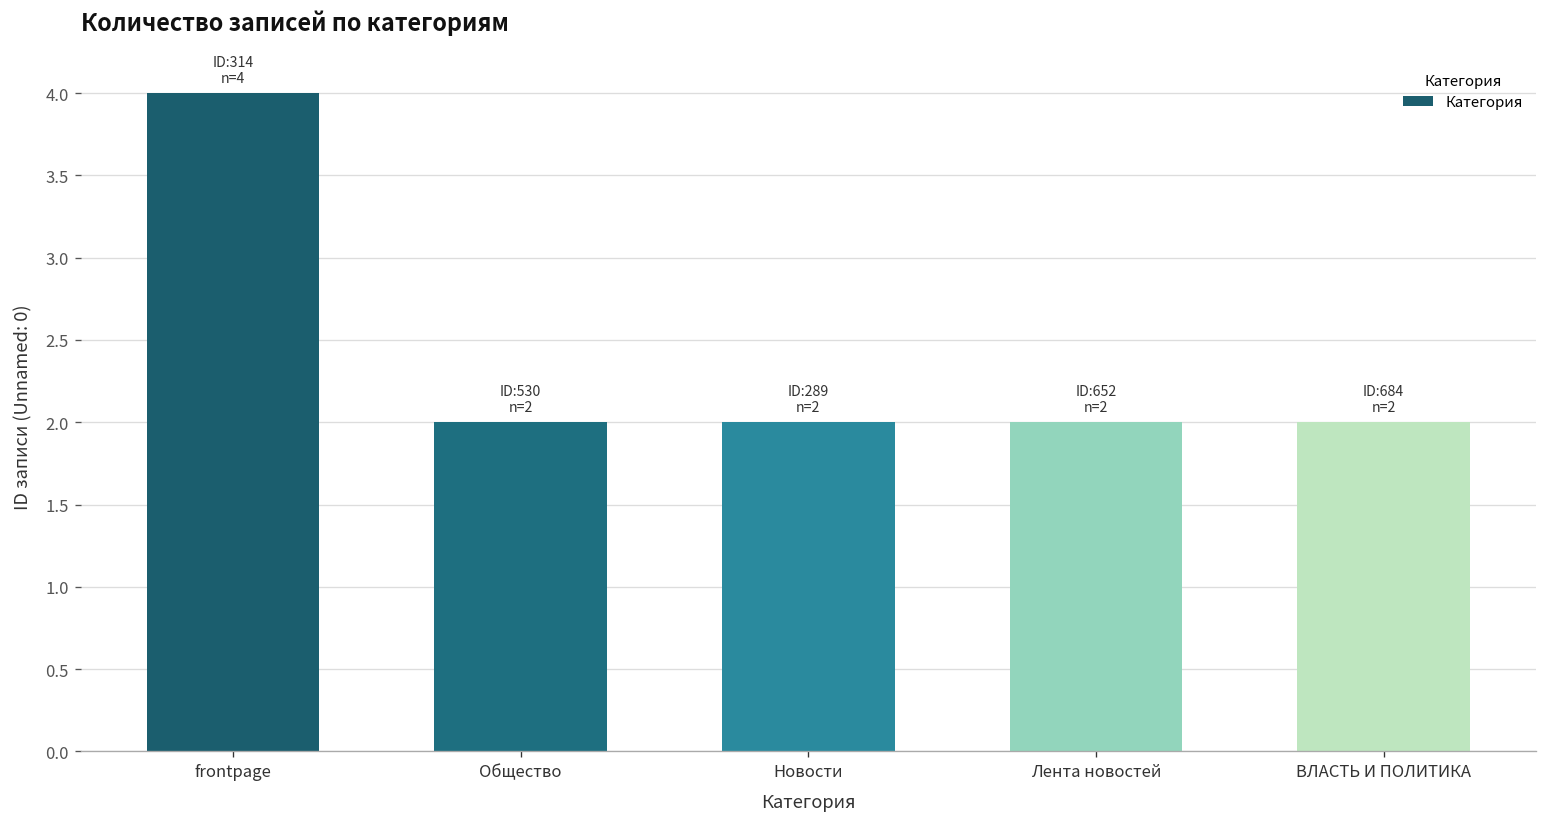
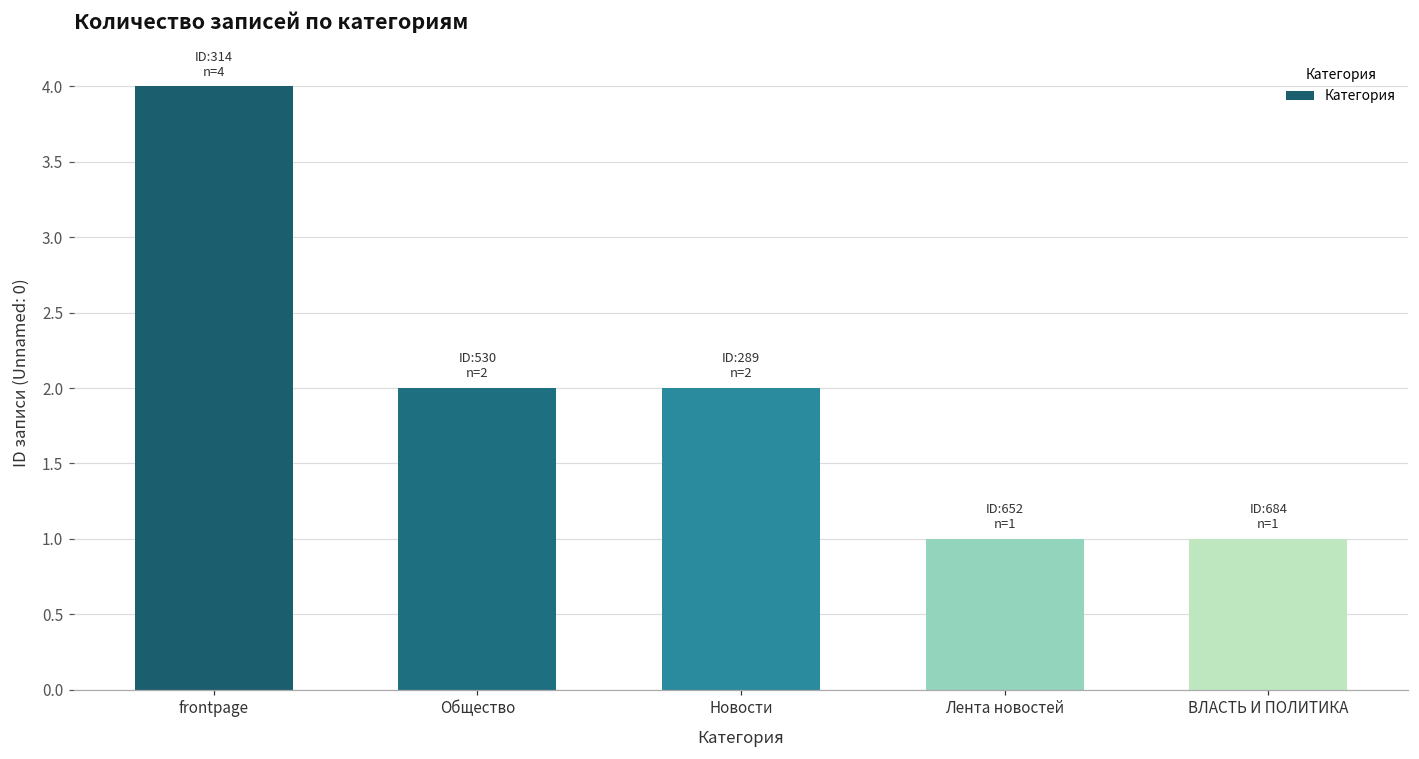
Лента новостей: 2 -> 1
ВЛАСТЬ И ПОЛИТИКА: 2 -> 1
